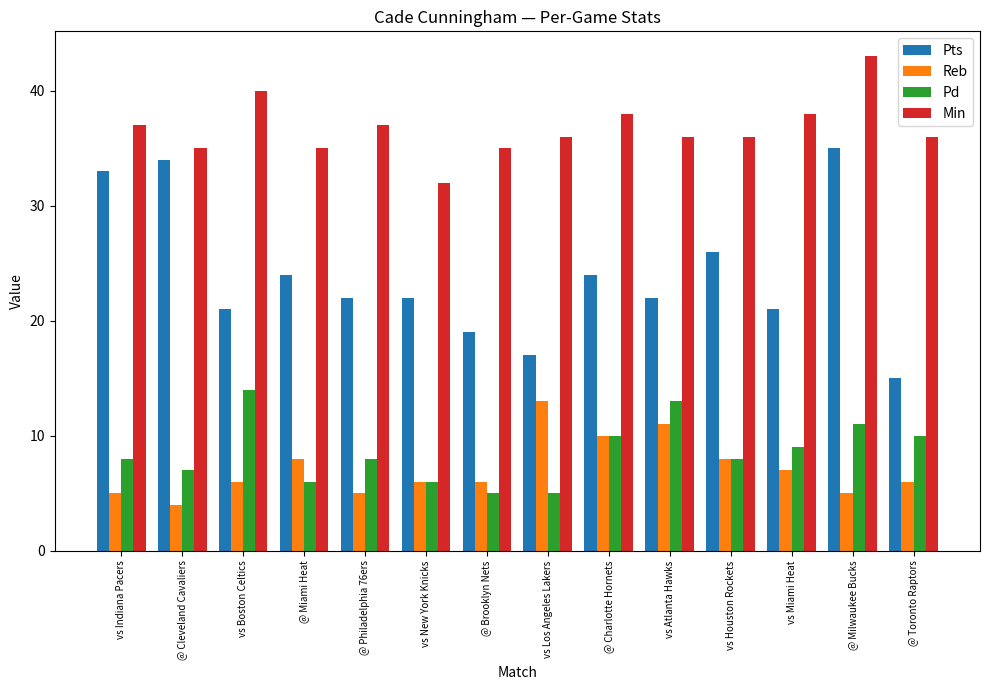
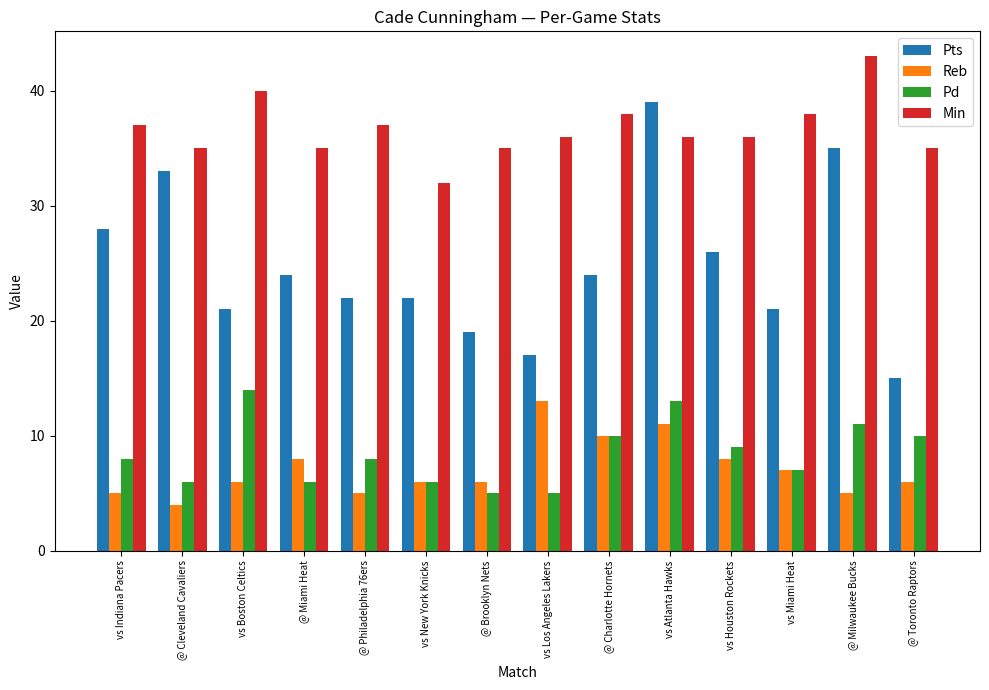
Pts, vs Indiana Pacers: 33 -> 28
Pts, @ Cleveland Cavaliers: 34 -> 33
Pd, @ Cleveland Cavaliers: 7 -> 6
Pts, vs Atlanta Hawks: 22 -> 39
Pd, vs Houston Rockets: 8 -> 9
Pd, vs Miami Heat: 9 -> 7
Min, @ Toronto Raptors: 36 -> 35
